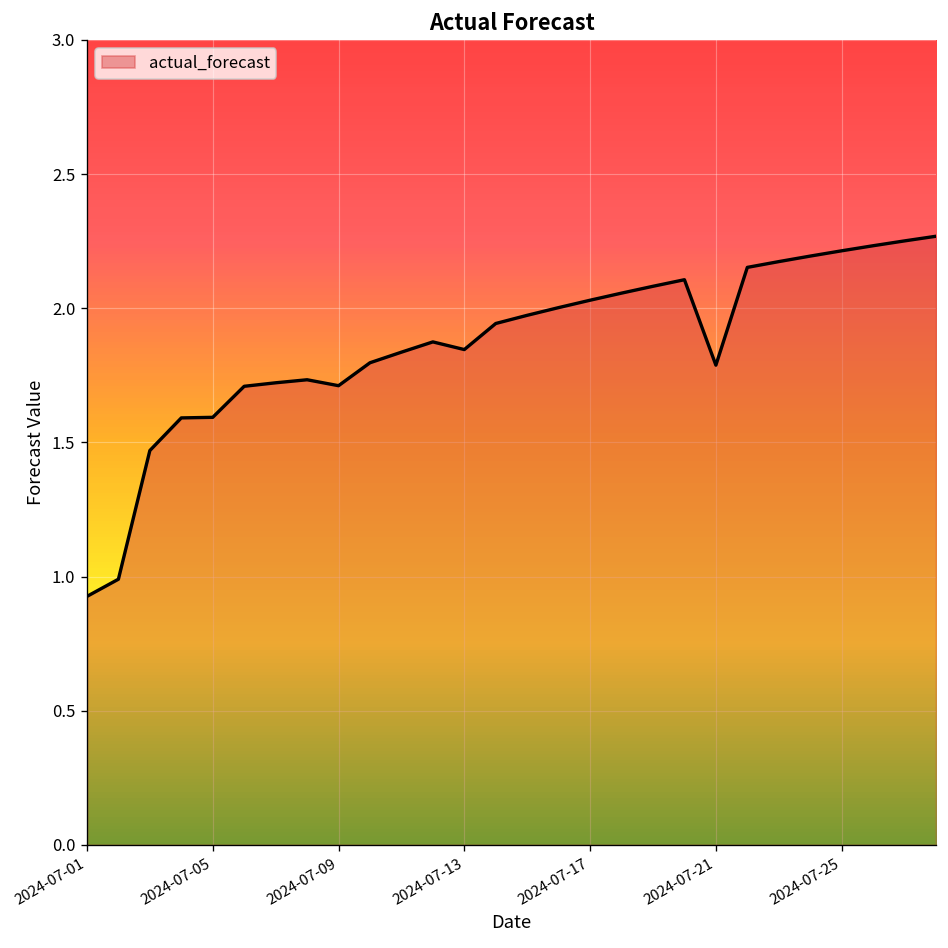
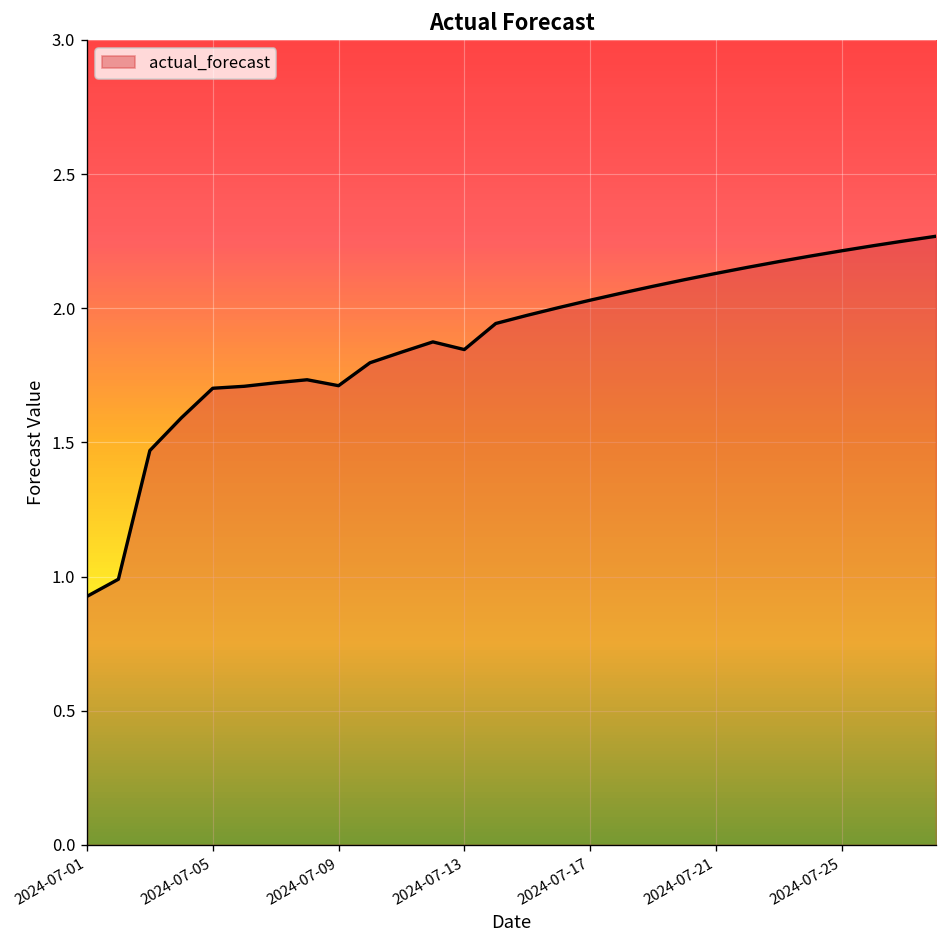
2024-07-05: 1.59 -> 1.70
2024-07-21: 1.79 -> 2.13
